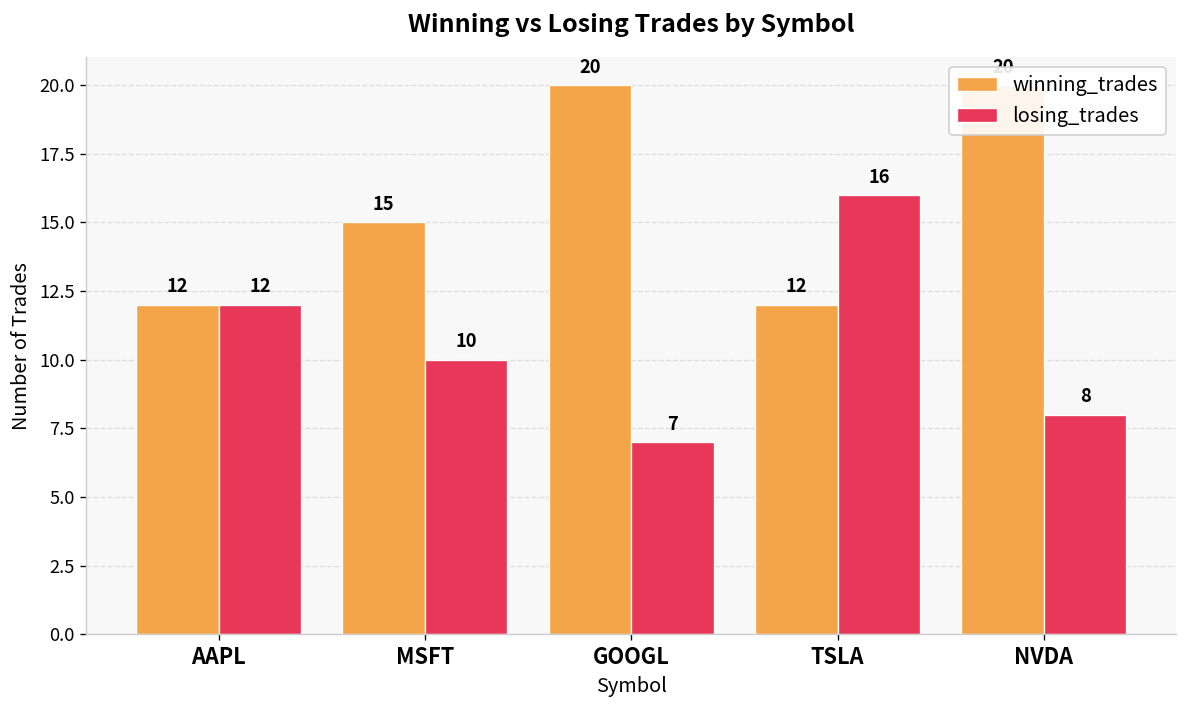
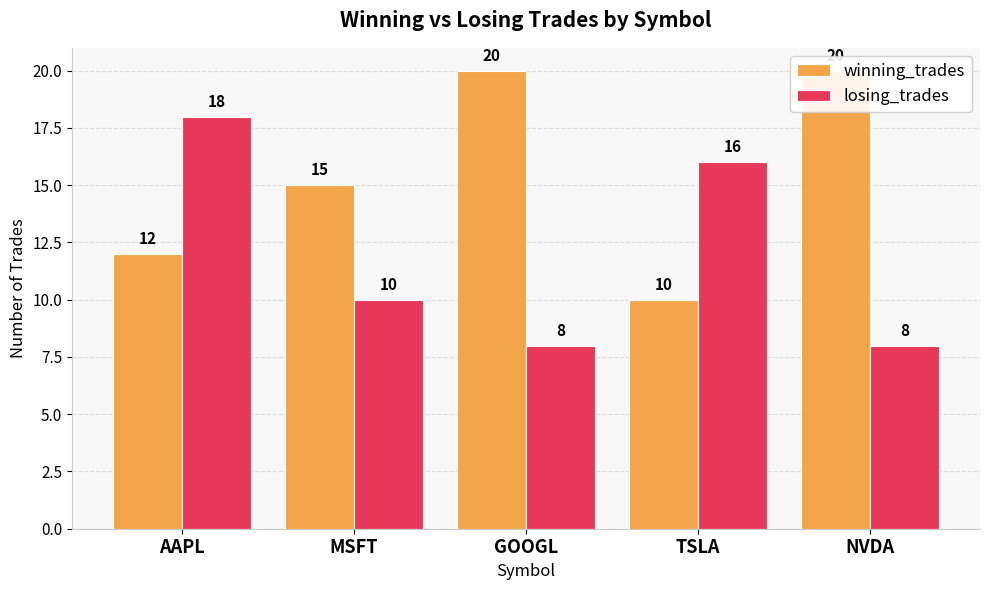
losing_trades, AAPL: 12 -> 18
losing_trades, GOOGL: 7 -> 8
winning_trades, TSLA: 12 -> 10
